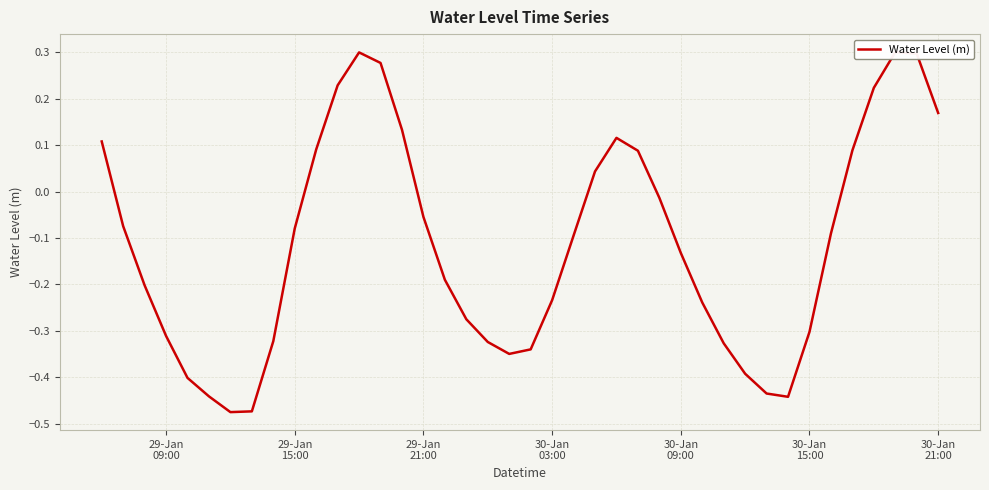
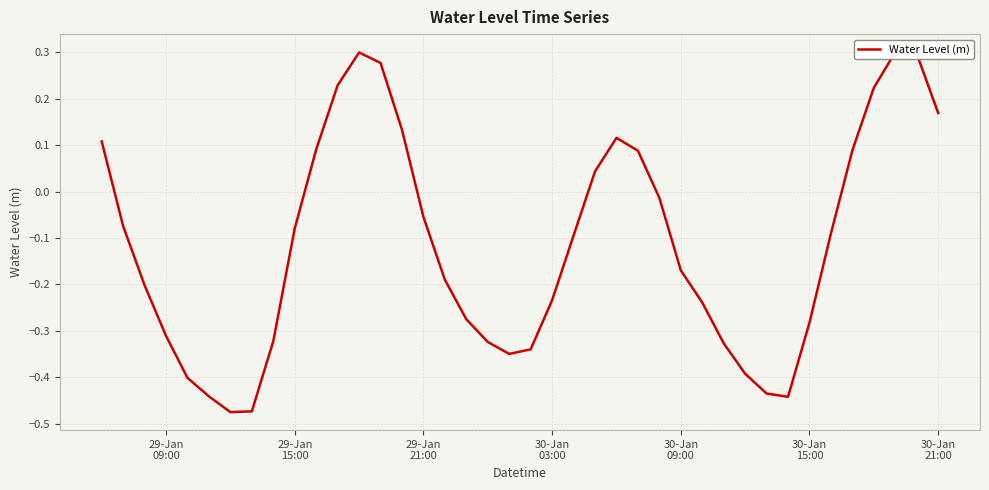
30-Jan 09:00: -0.13 -> -0.17
30-Jan 15:00: -0.30 -> -0.28
